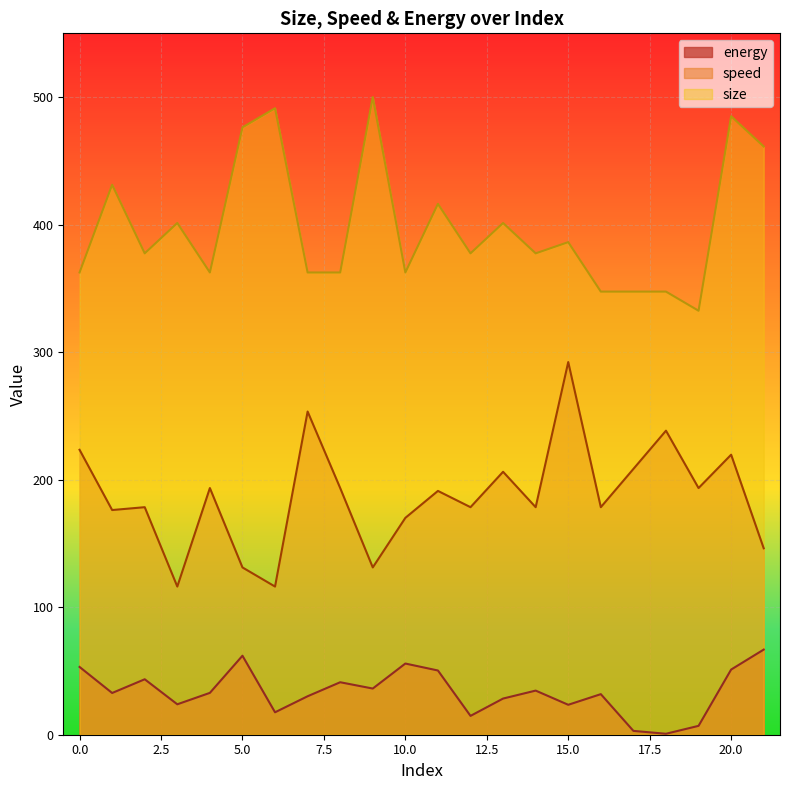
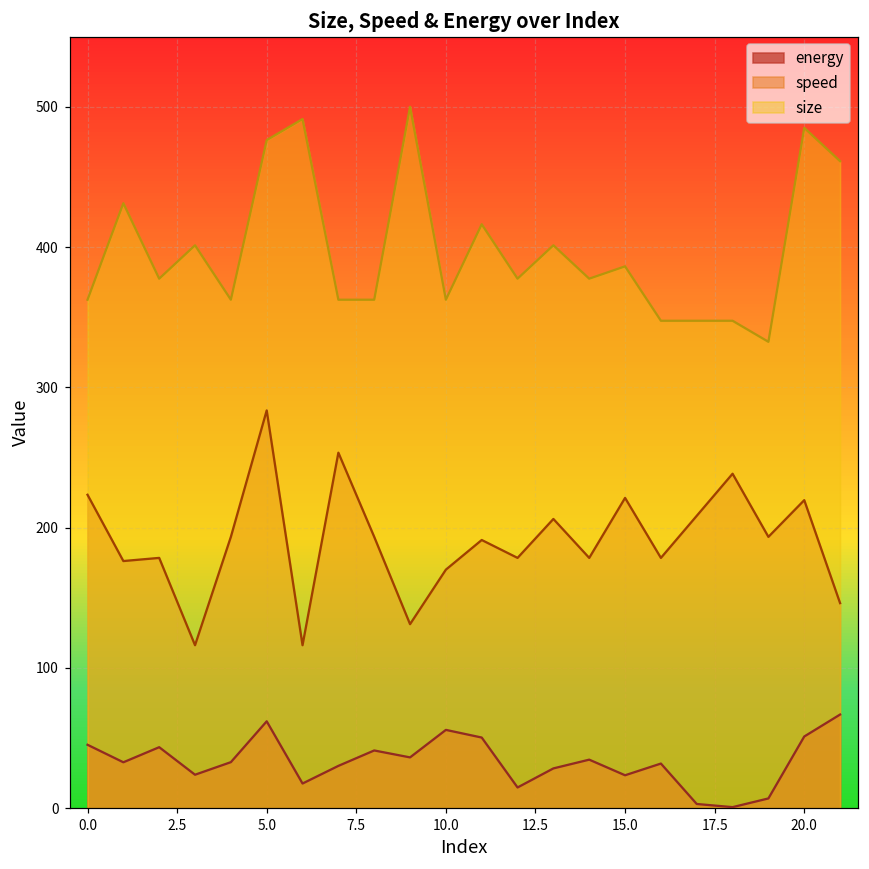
energy, 0.0: 53 -> 45
speed, 5.0: 131 -> 284
speed, 15.0: 292 -> 221
